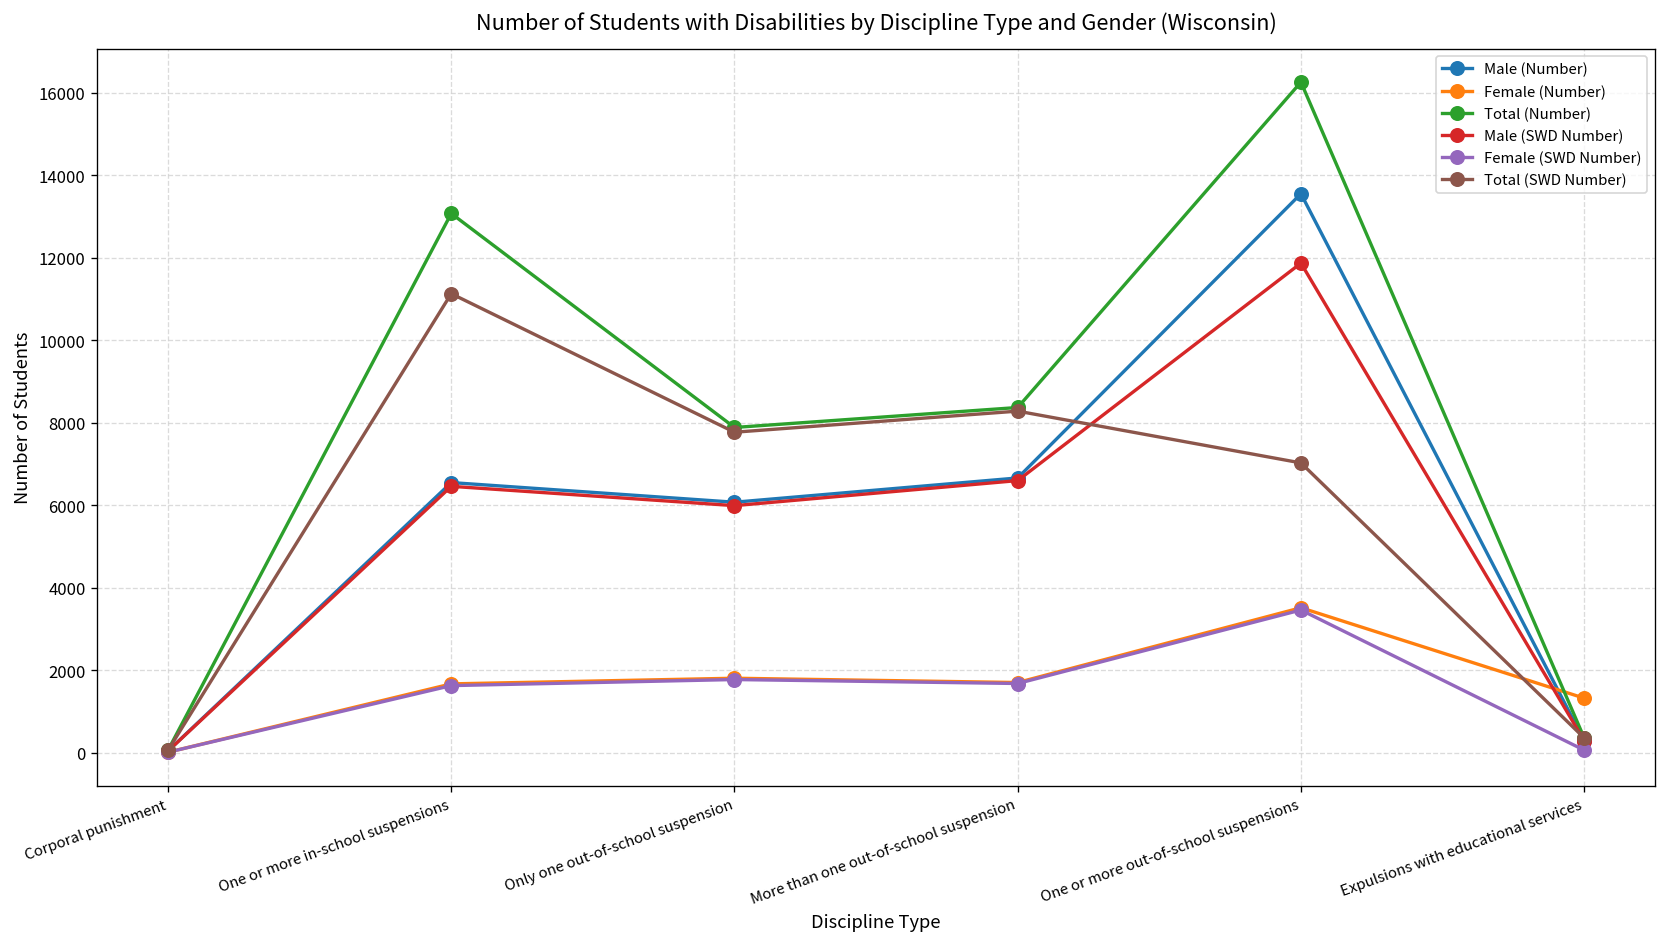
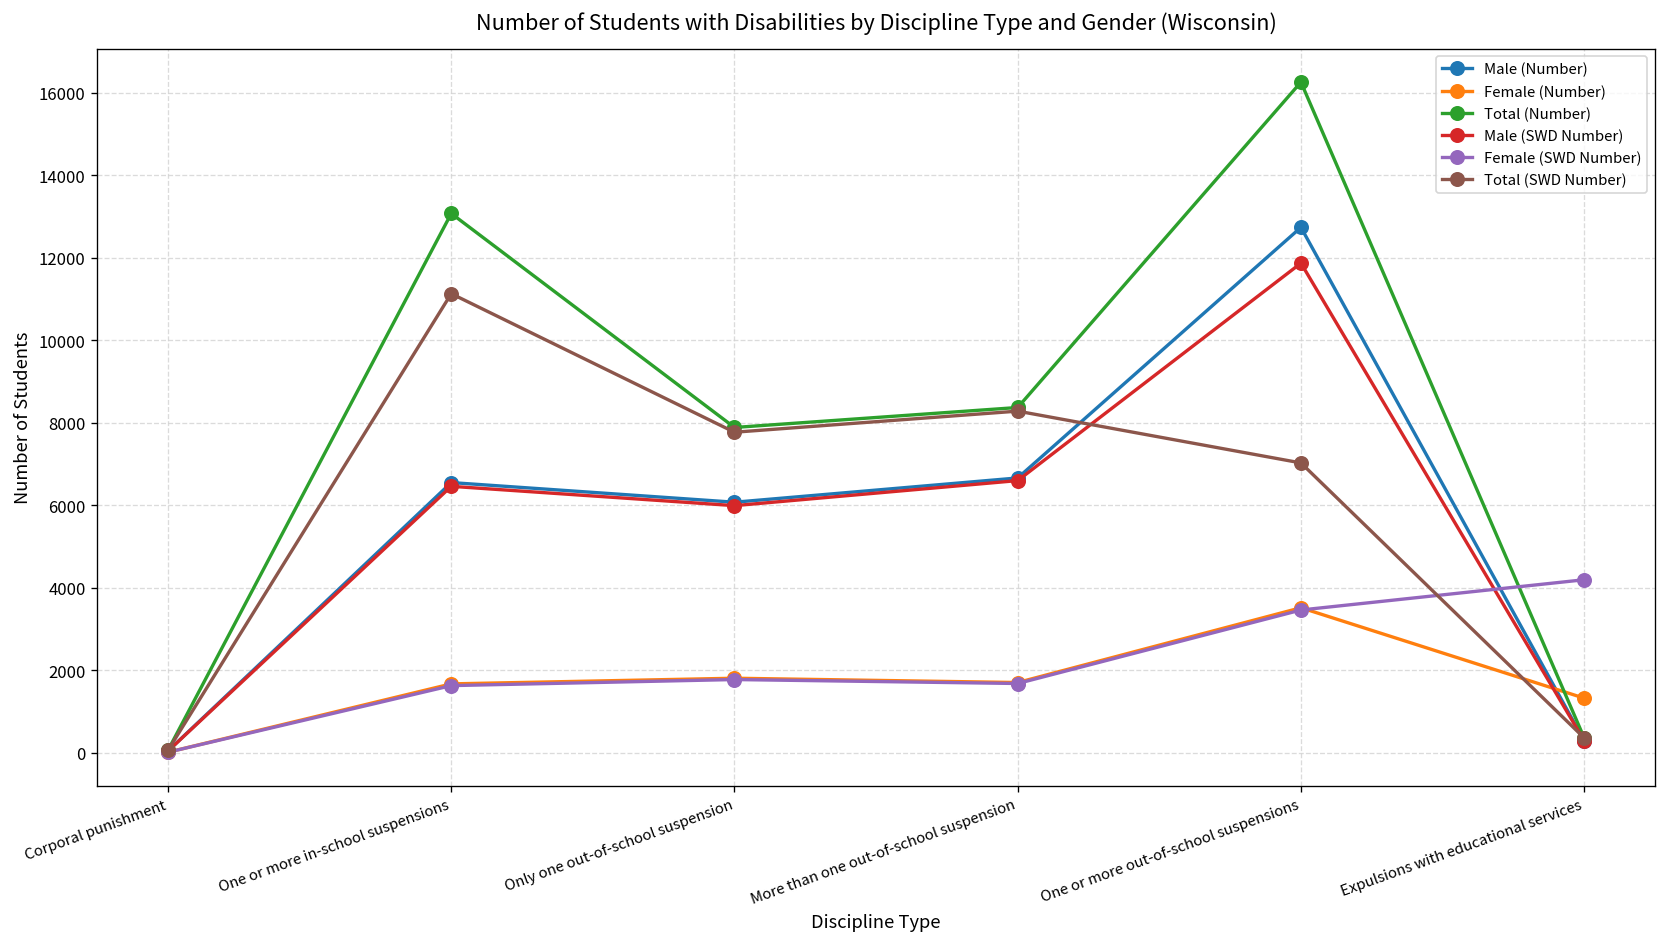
Male (Number), One or more out-of-school suspensions: 13600 -> 12700
Female (SWD Number), Expulsions with educational services: 100 -> 4200
